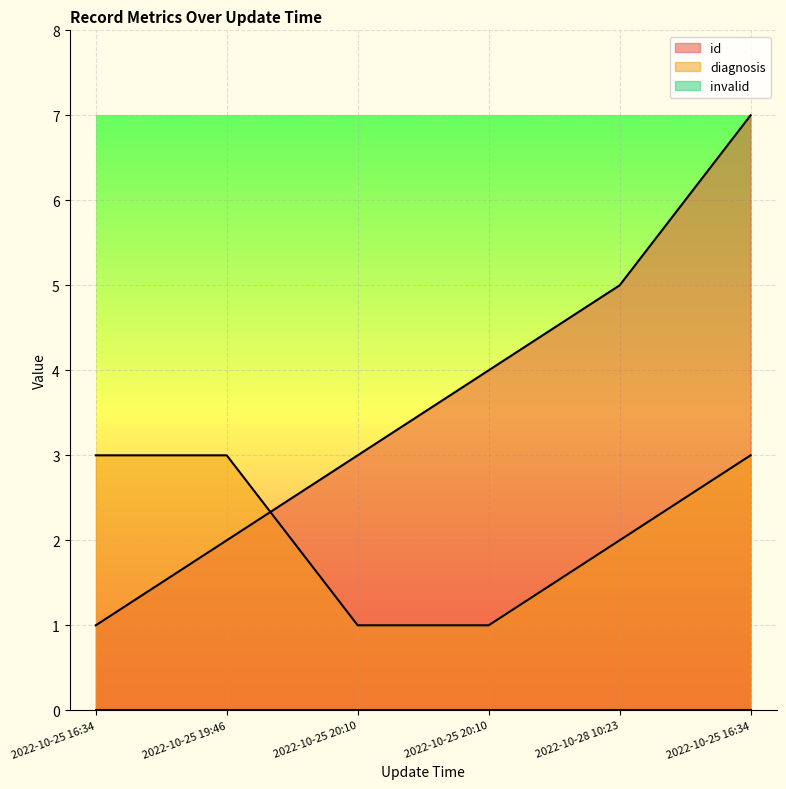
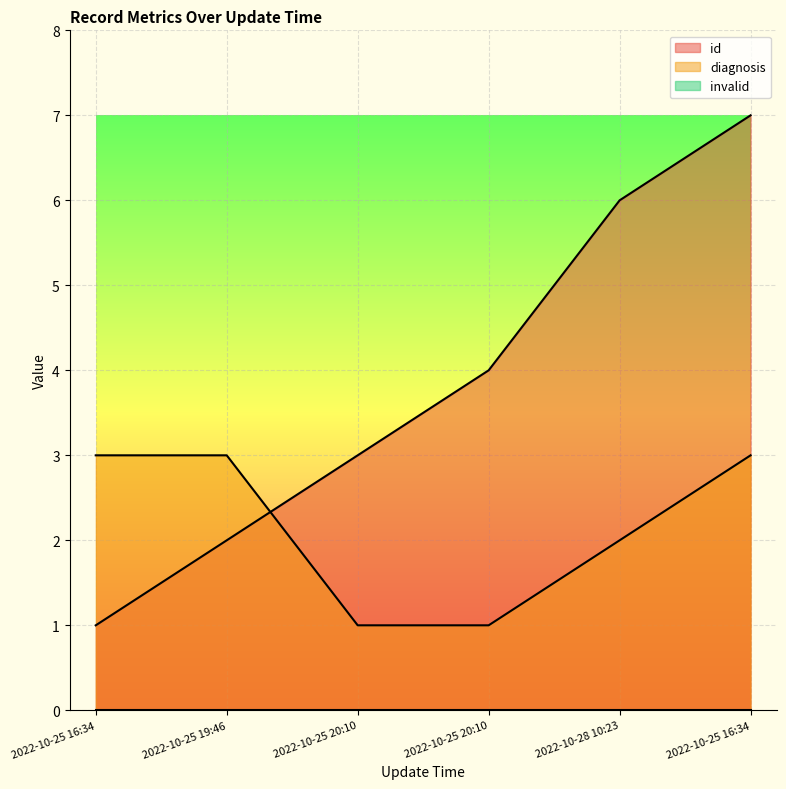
id, 2022-10-28 10:23: 5 -> 6
